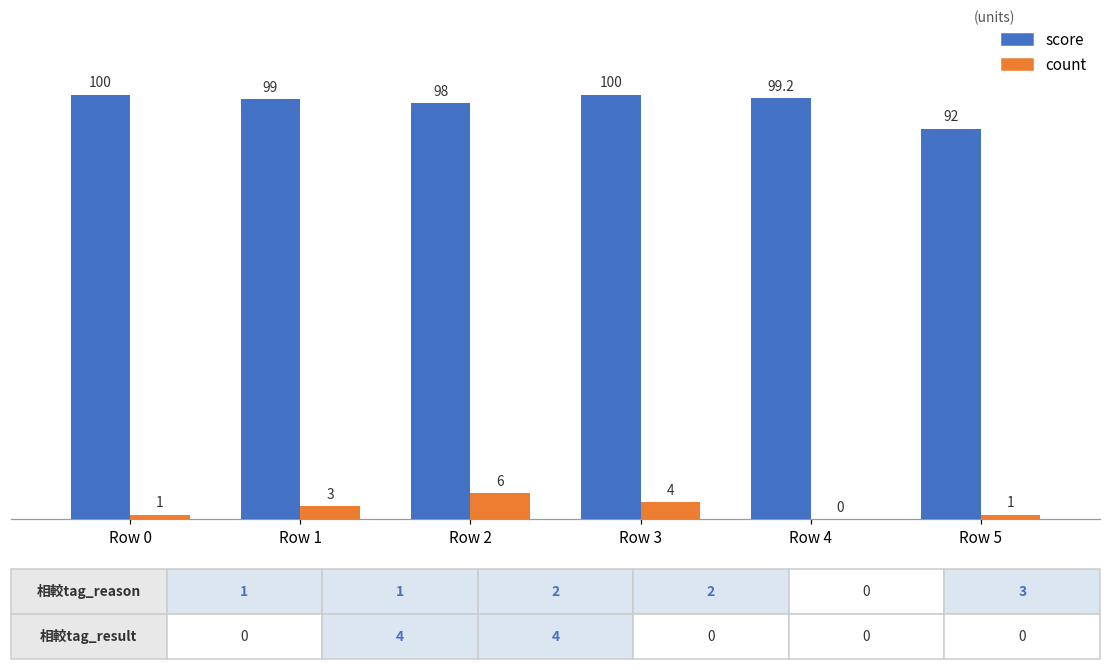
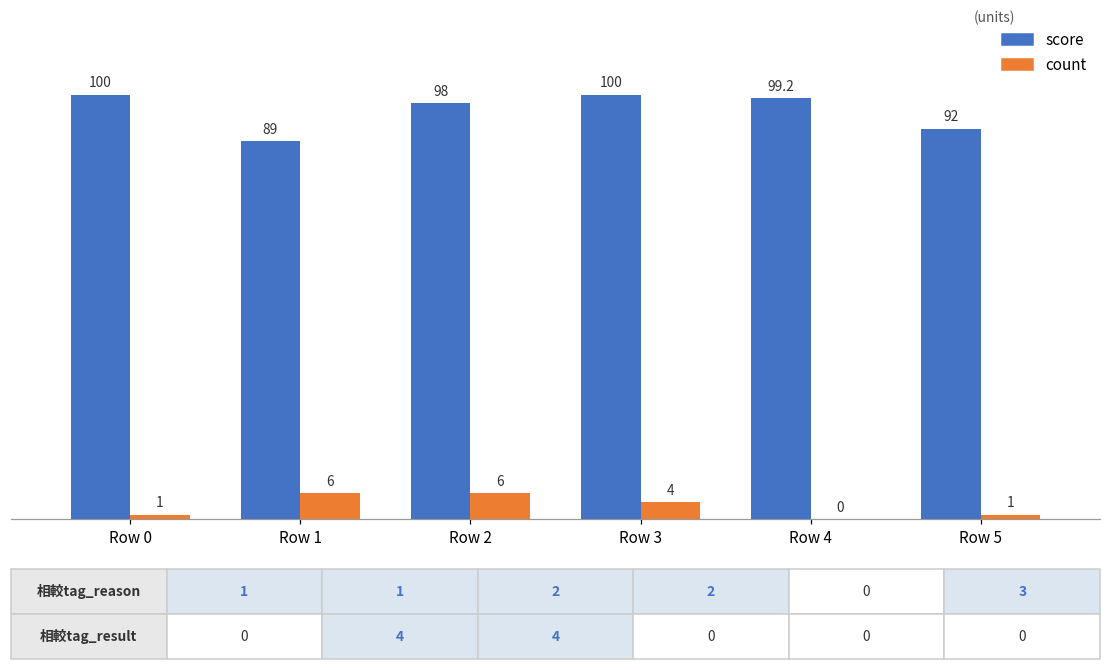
score, Row 1: 99 -> 89
count, Row 1: 3 -> 6
